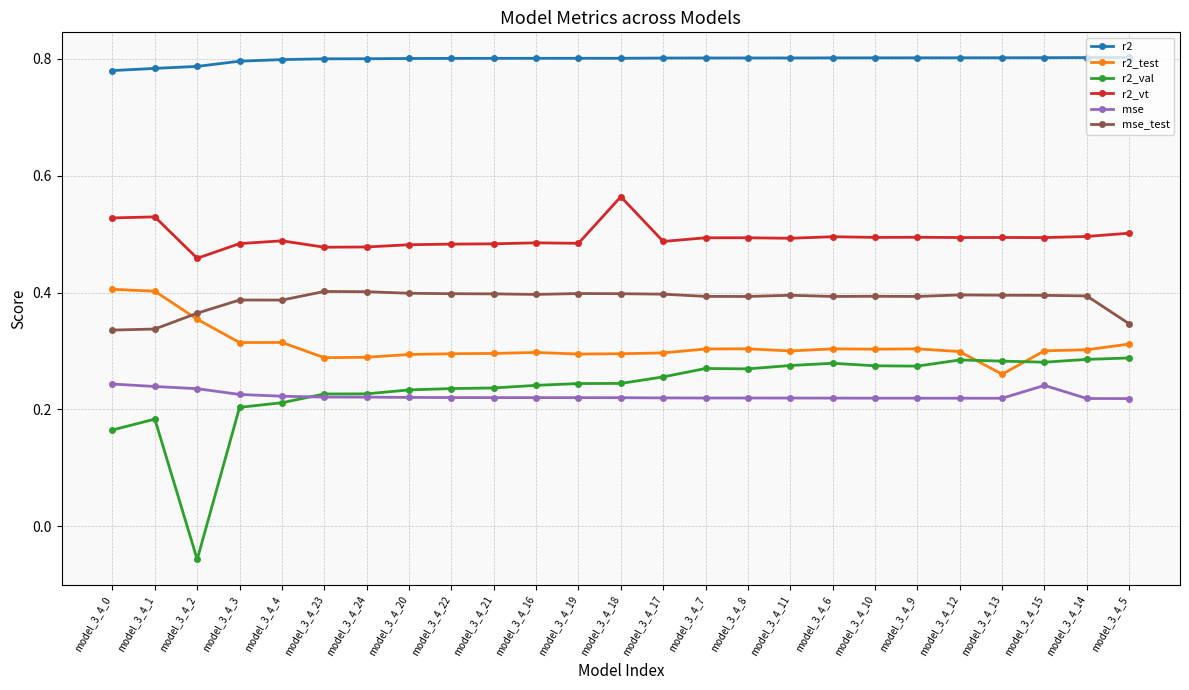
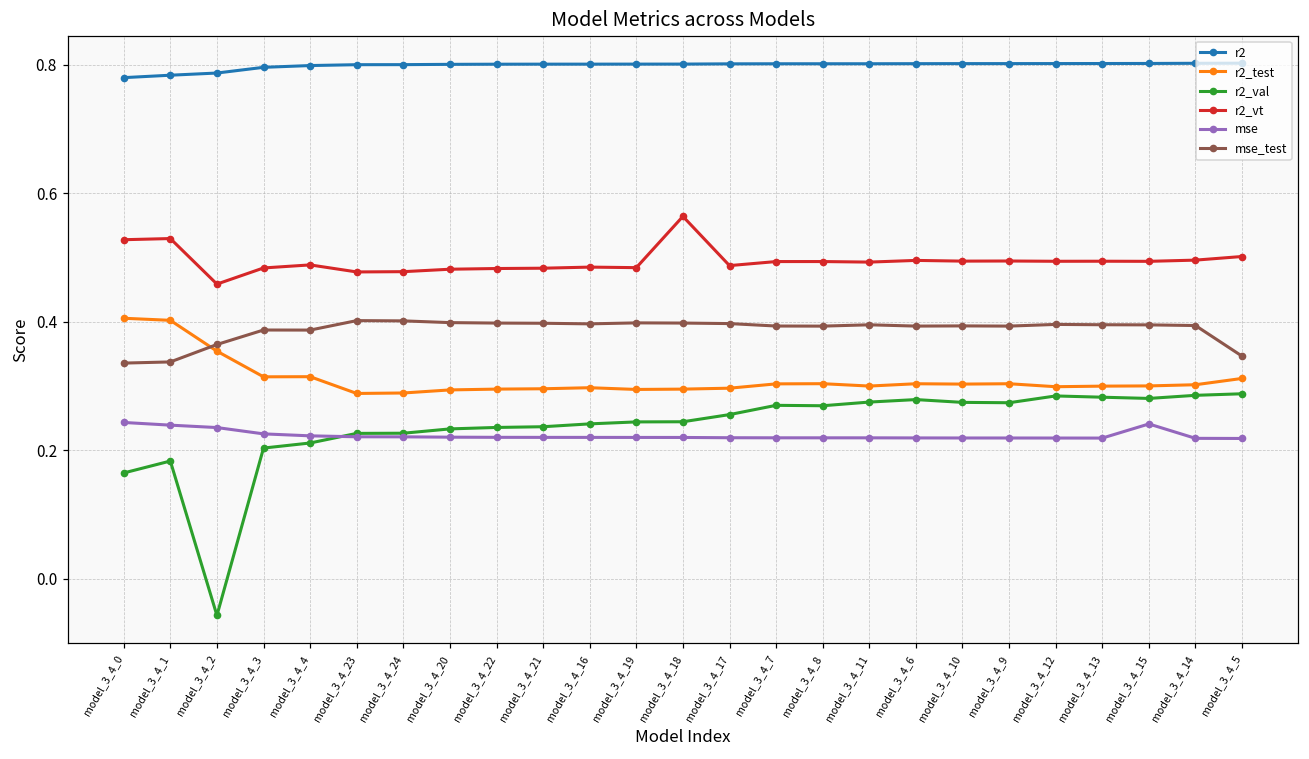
r2_test, model_3_4_13: 0.26 -> 0.30
